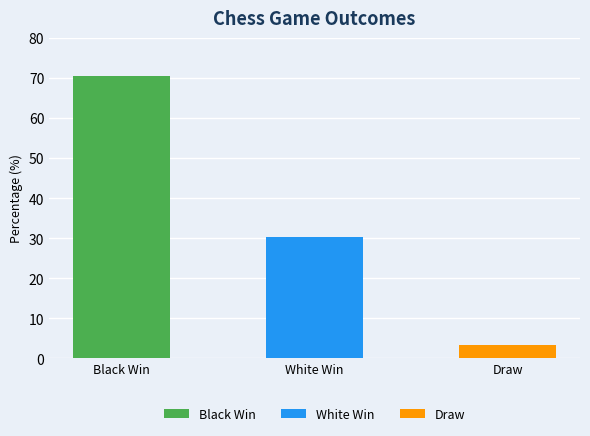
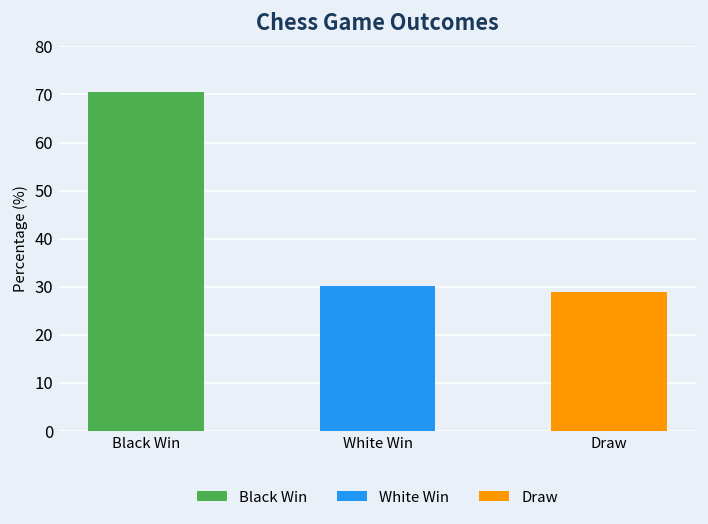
Draw: 3 -> 29
